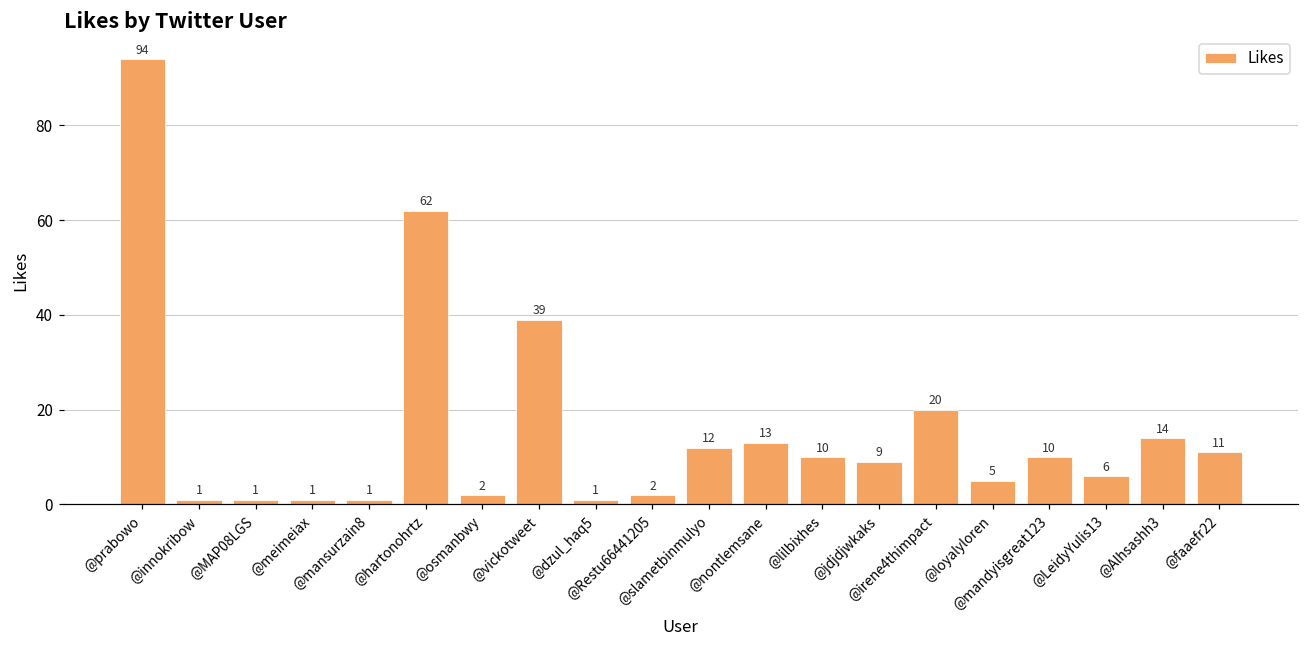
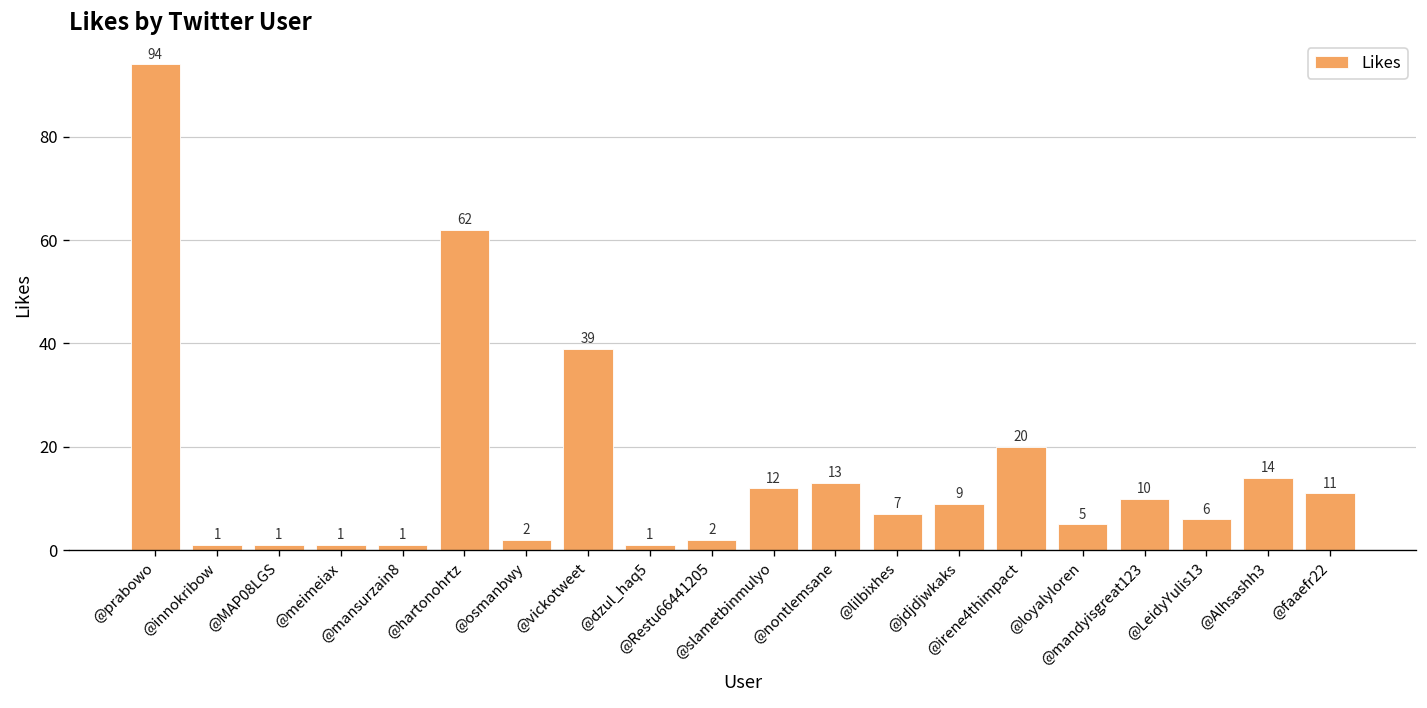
@lilbixhes: 10 -> 7
